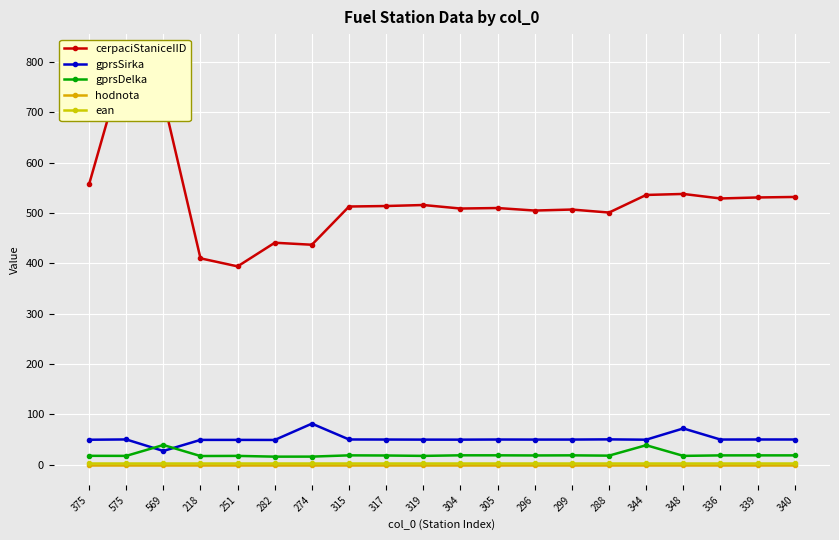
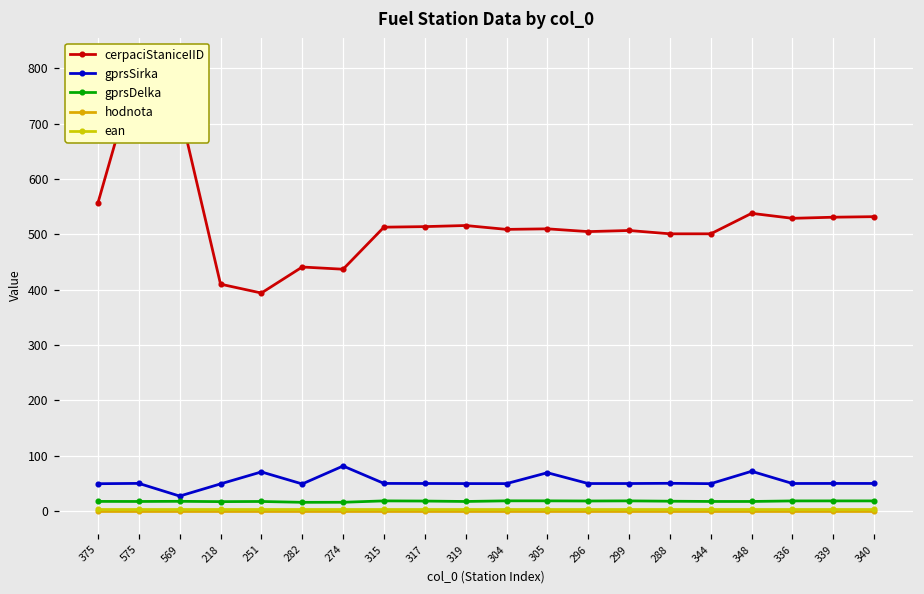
gprsDelka, 569: 40 -> 20
gprsSirka, 251: 50 -> 70
gprsSirka, 305: 50 -> 70
cerpaciStaniceIID, 344: 540 -> 500
gprsDelka, 344: 40 -> 20
